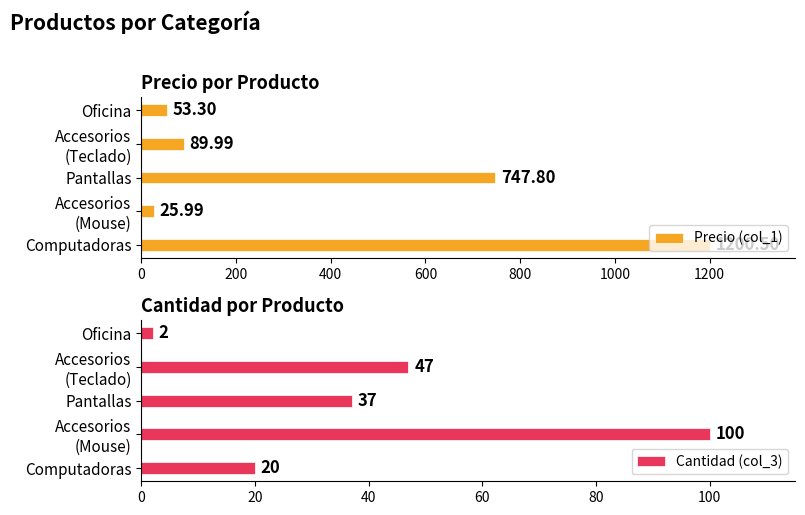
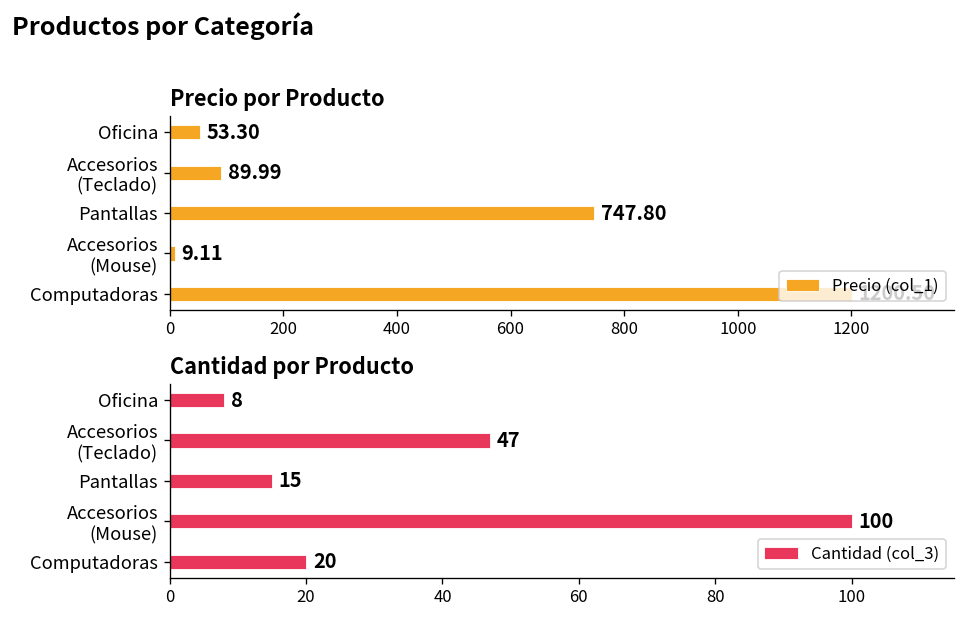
Precio por Producto, Accesorios (Mouse): 25.99 -> 9.11
Cantidad por Producto, Oficina: 2 -> 8
Cantidad por Producto, Pantallas: 37 -> 15
